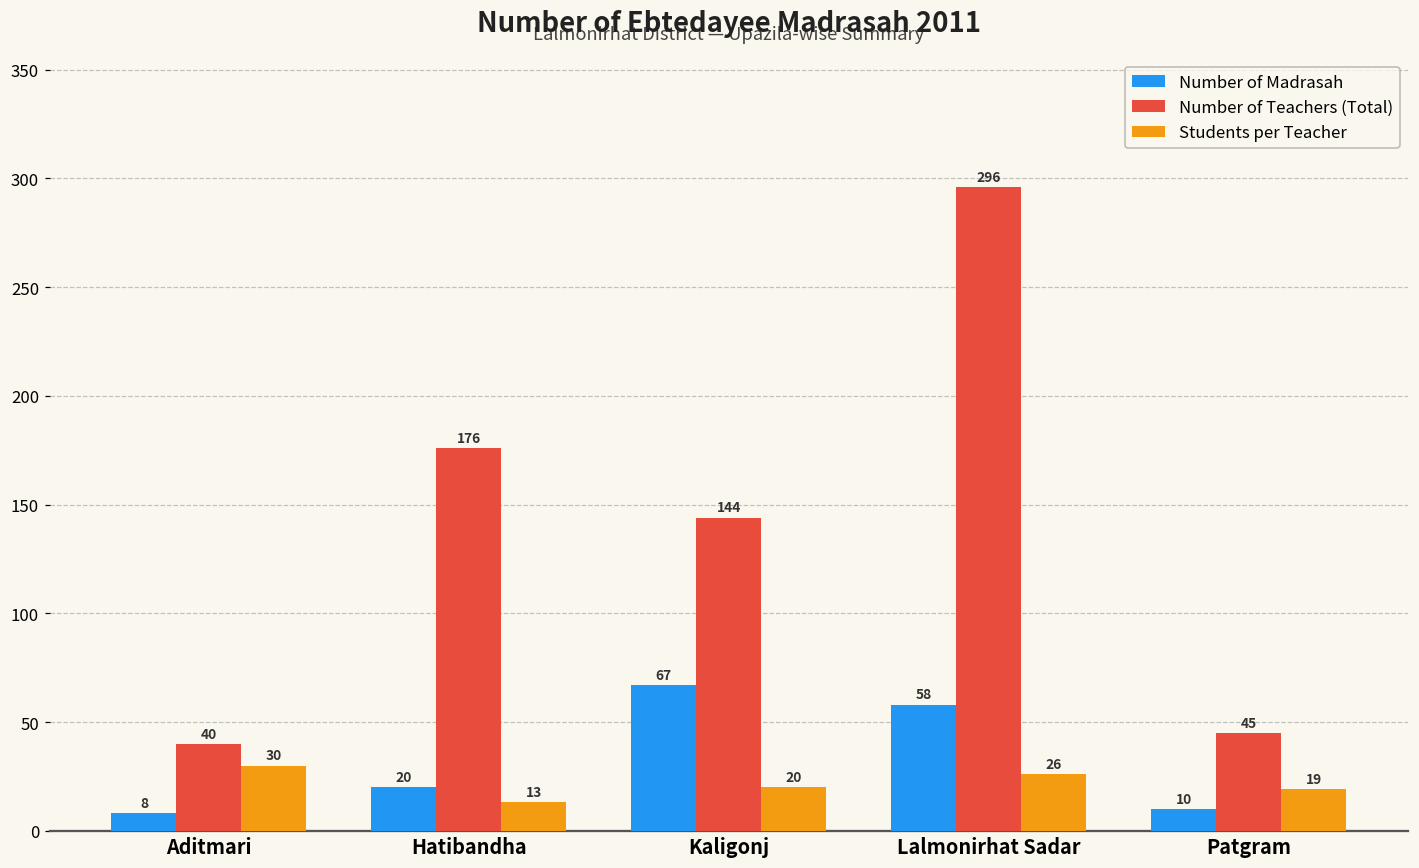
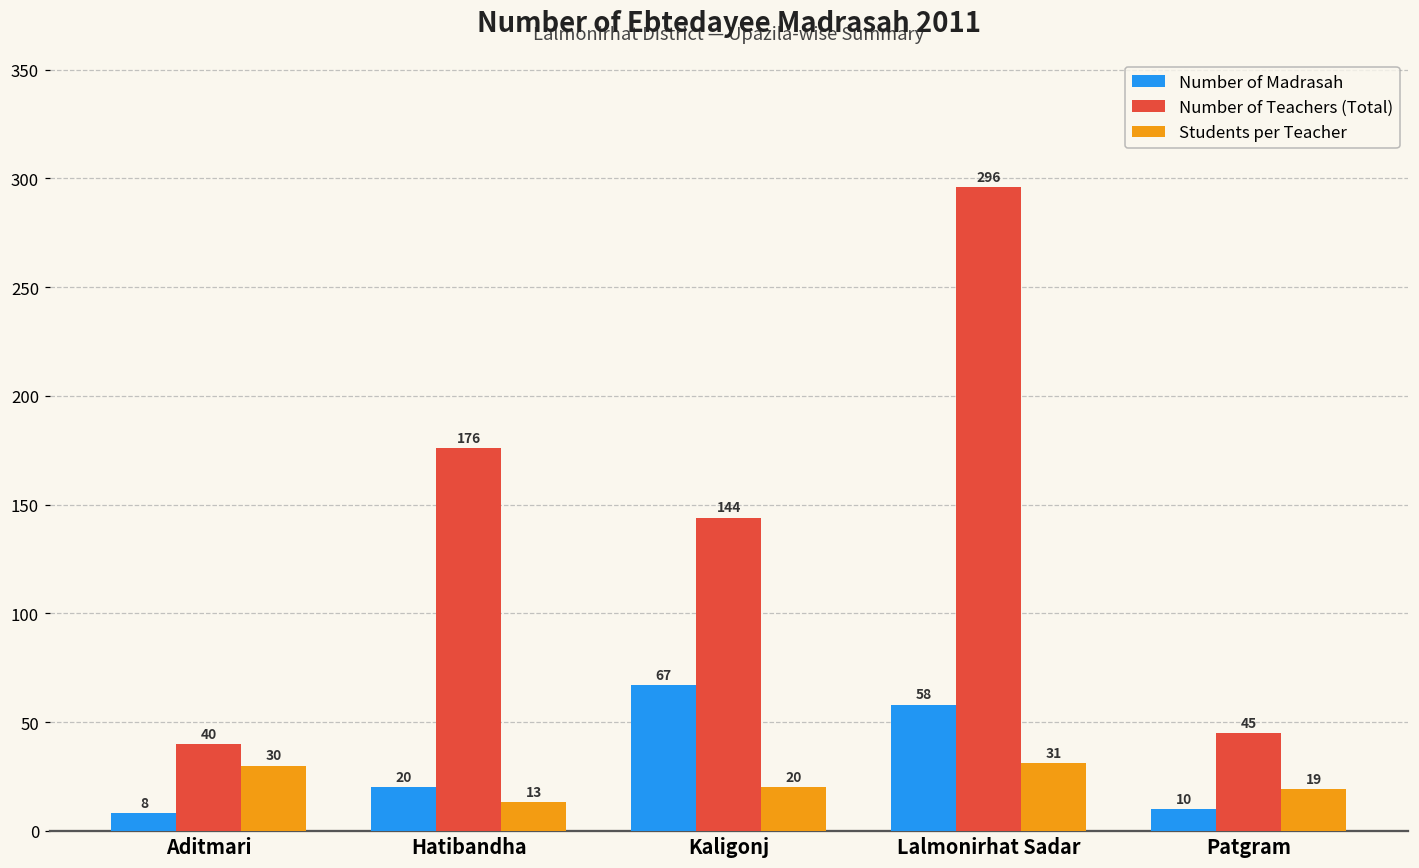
Students per Teacher, Lalmonirhat Sadar: 26 -> 31
